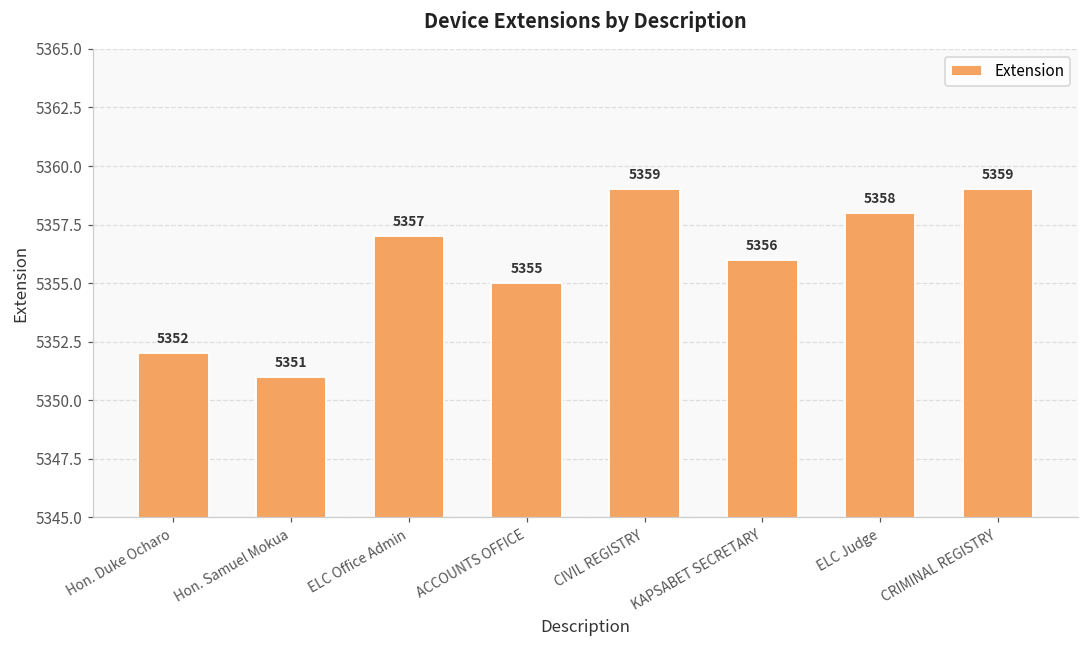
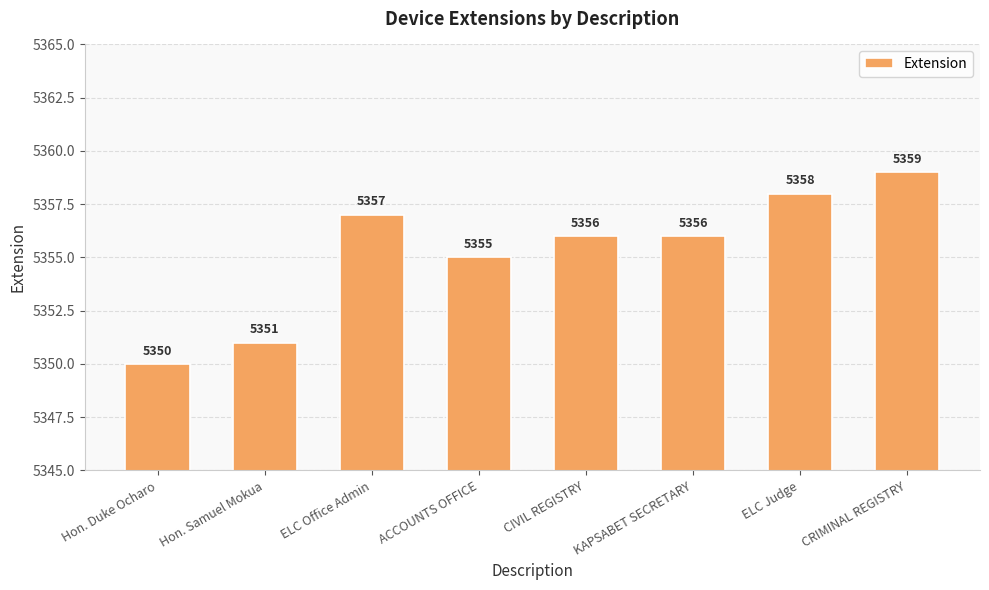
Hon. Duke Ocharo: 5352 -> 5350
CIVIL REGISTRY: 5359 -> 5356
